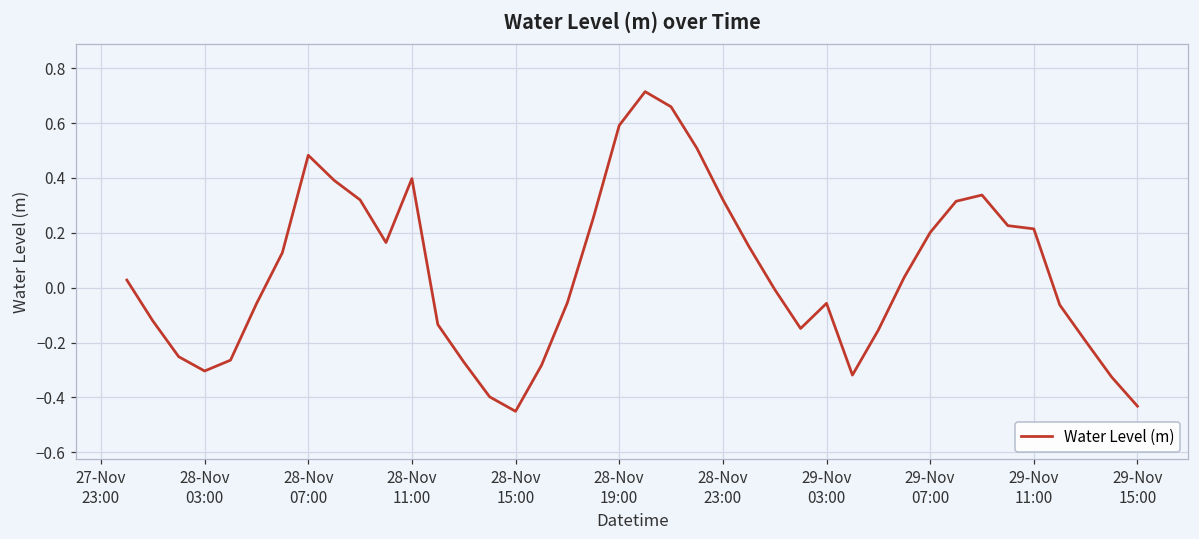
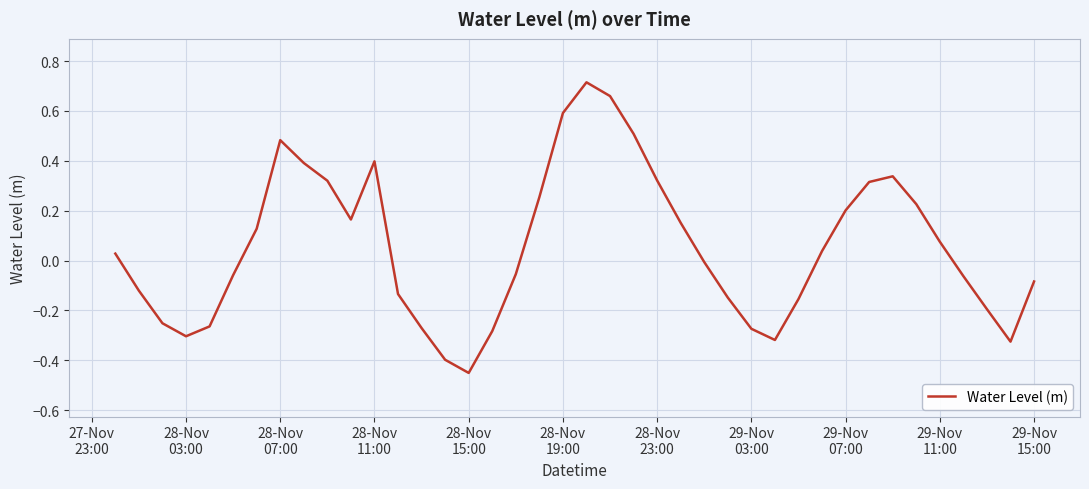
29-Nov 03:00: -0.06 -> -0.27
29-Nov 11:00: 0.21 -> 0.08
29-Nov 15:00: -0.43 -> -0.08
